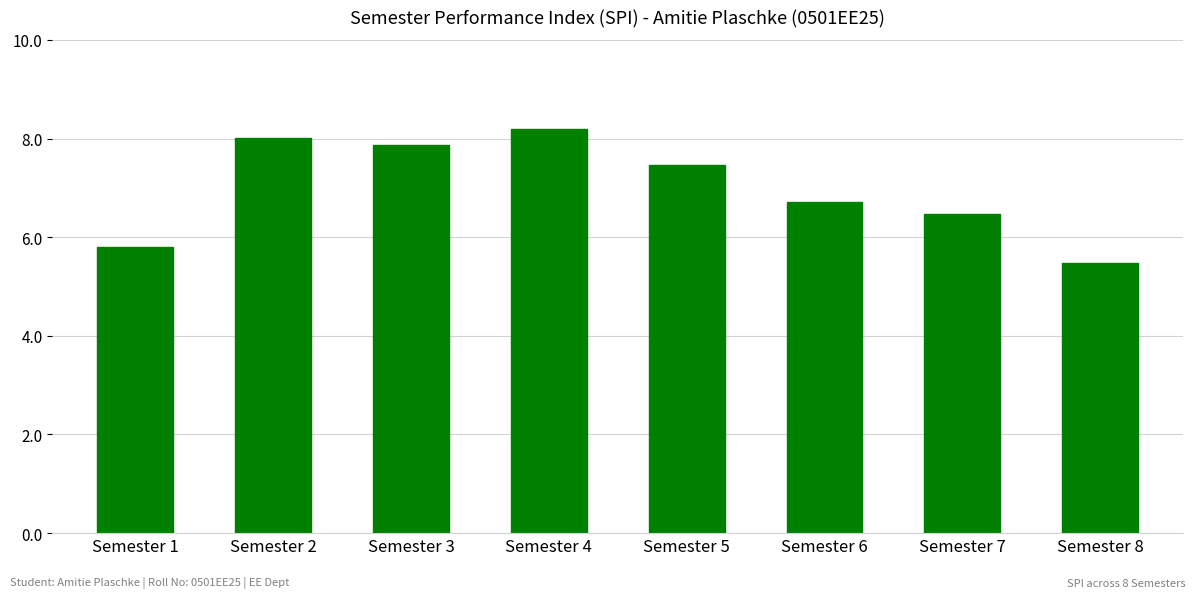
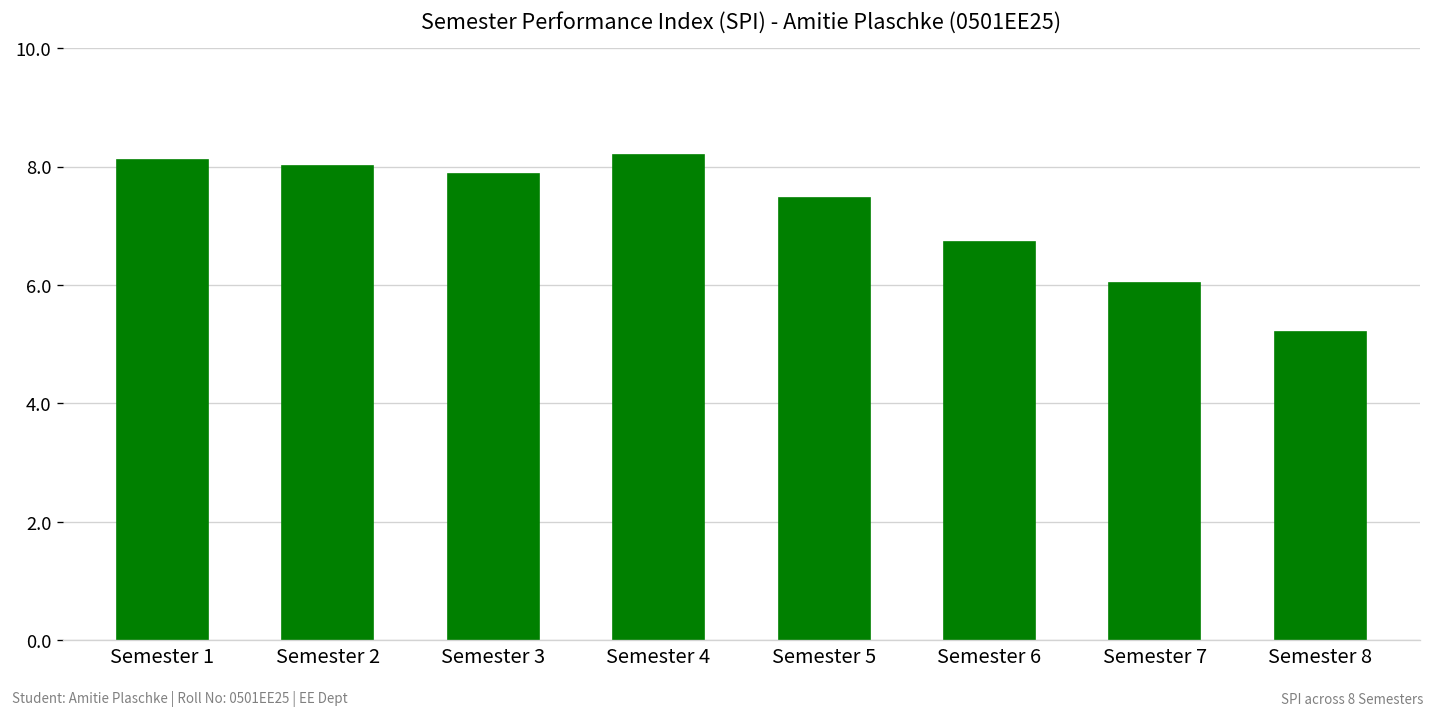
Semester 1: 5.8 -> 8.1
Semester 7: 6.5 -> 6.0
Semester 8: 5.5 -> 5.2
